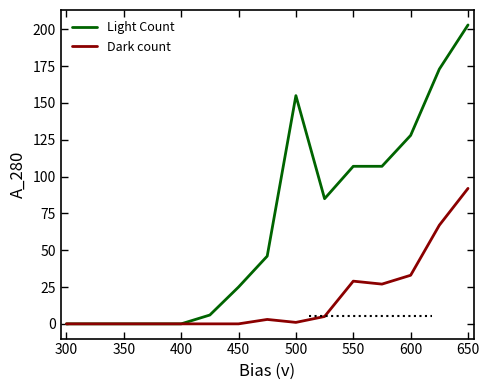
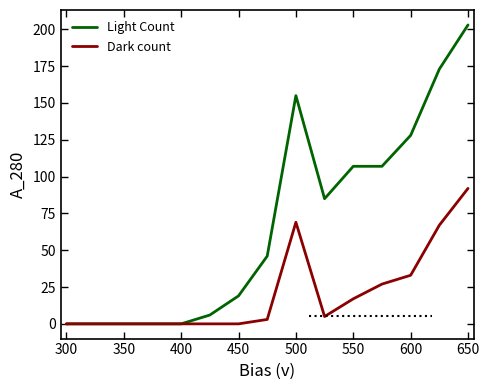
Light Count, 450: 25 -> 19
Dark count, 500: 1 -> 69
Dark count, 550: 29 -> 17
